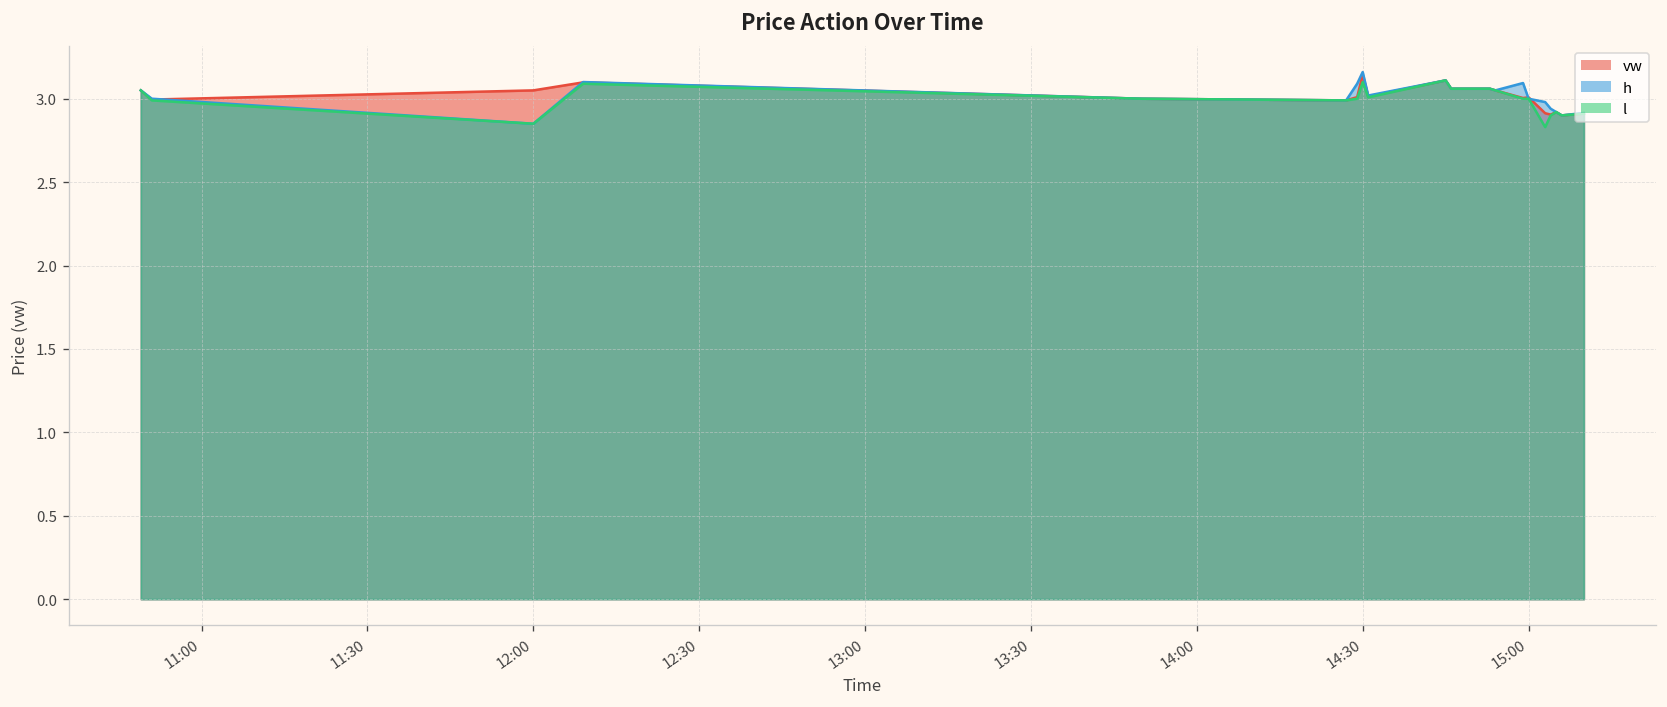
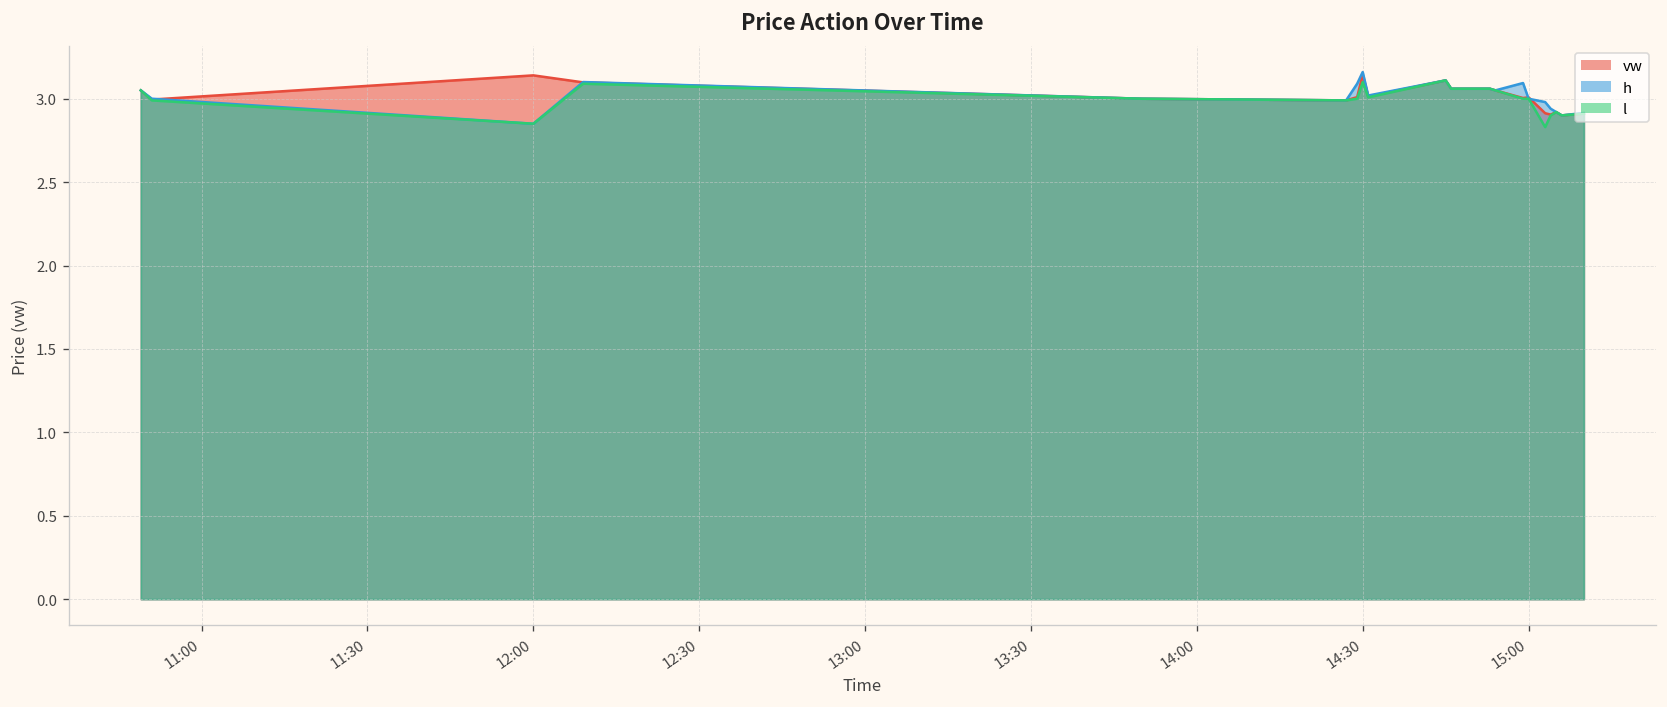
vw, 12:00: 3.05 -> 3.14
